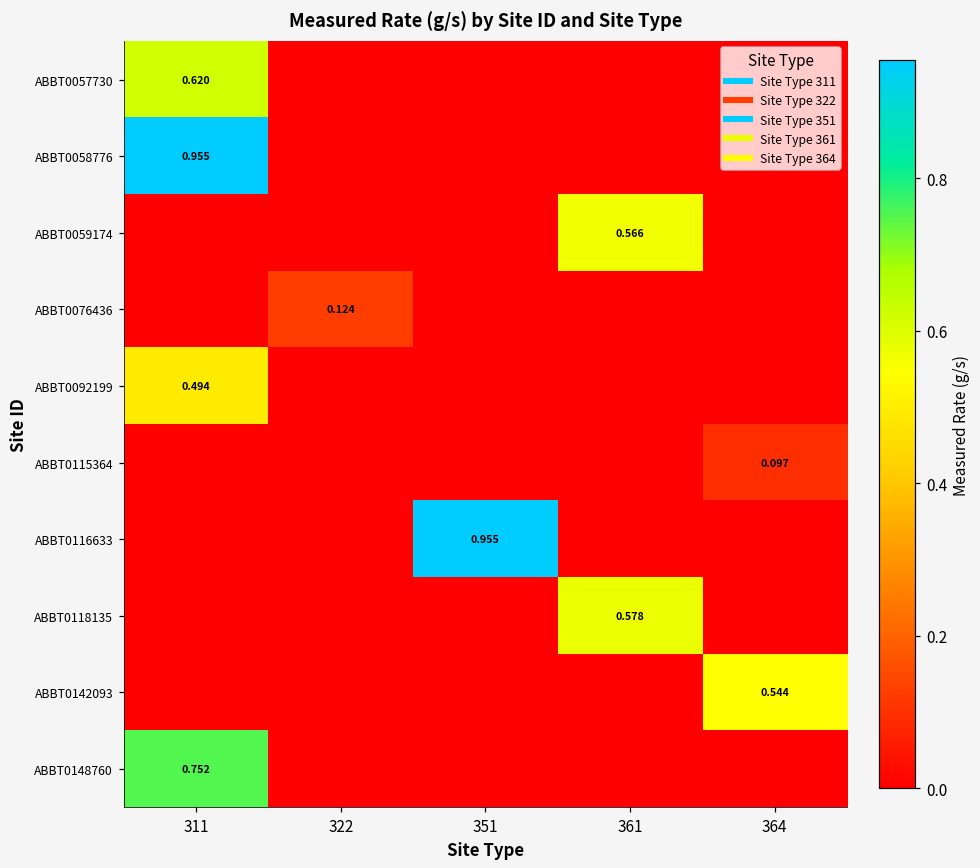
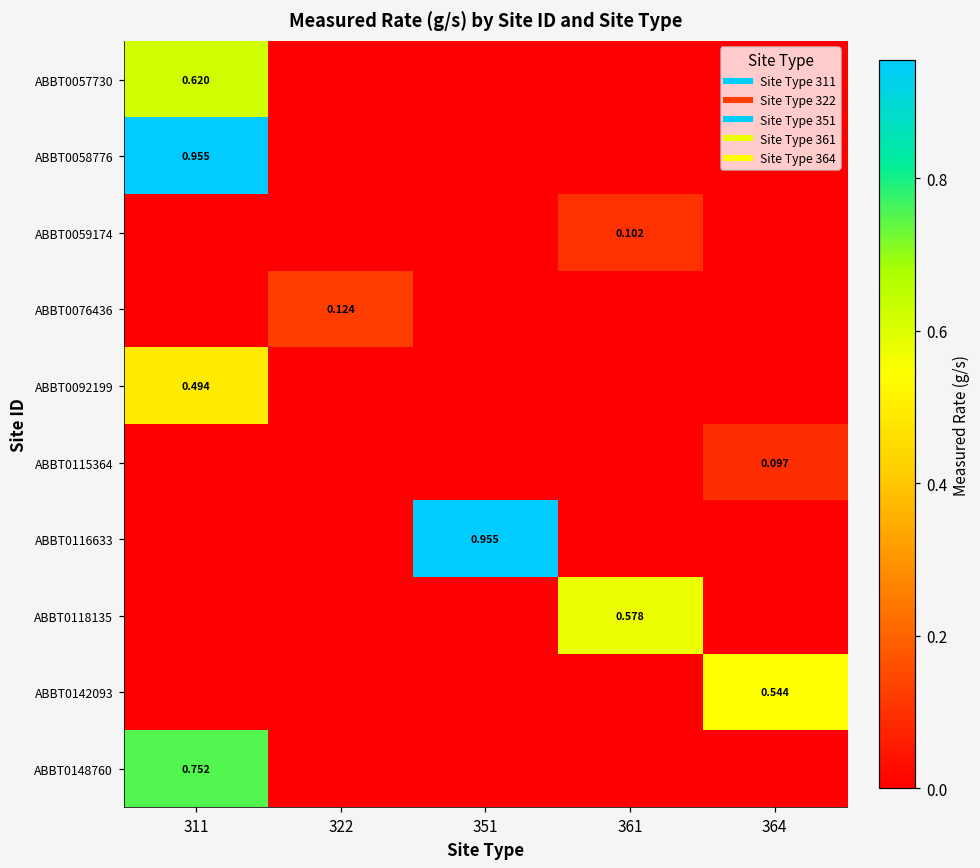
ABBT0059174, 361: 0.566 -> 0.102
